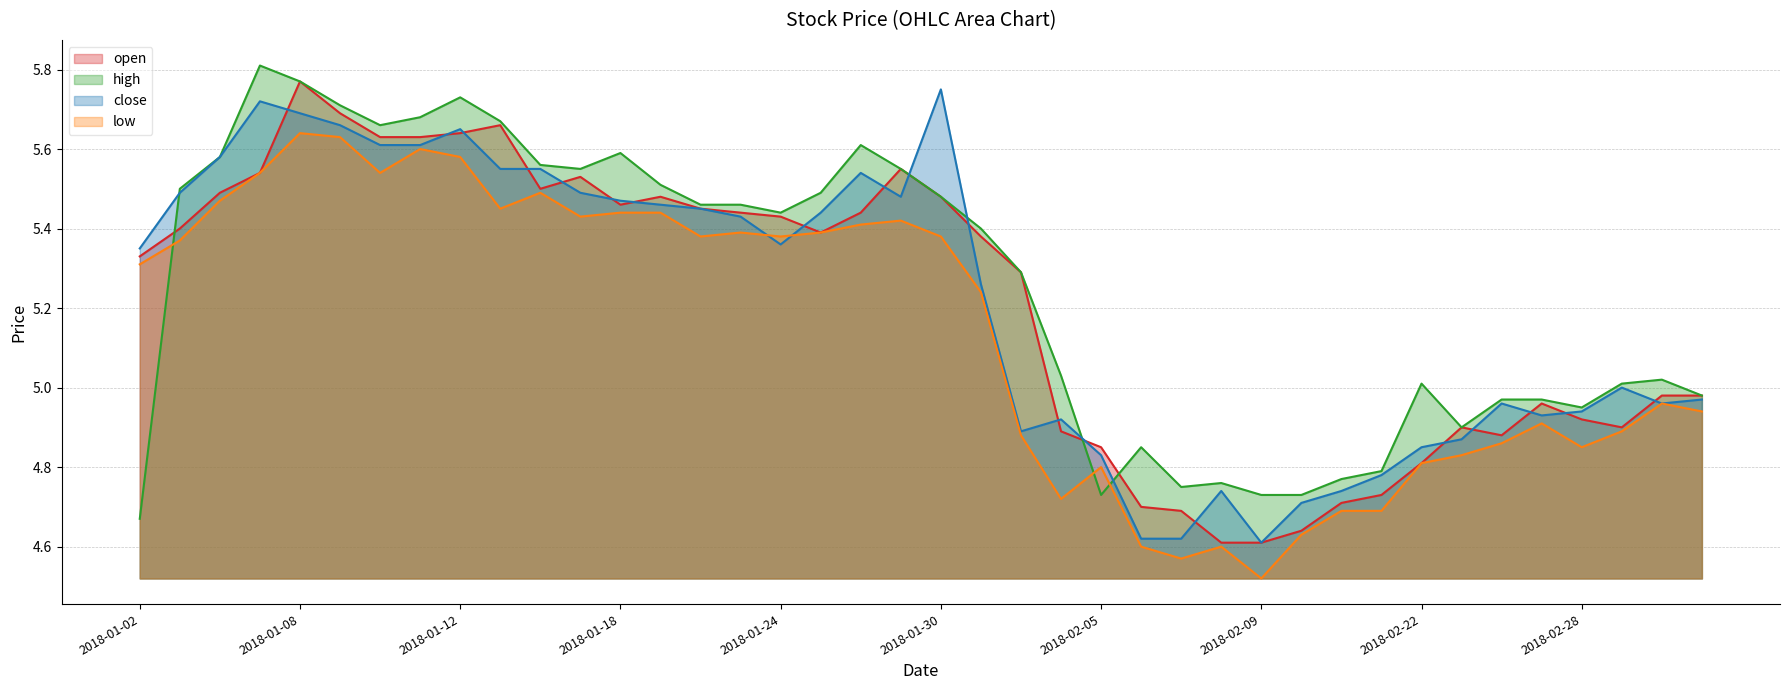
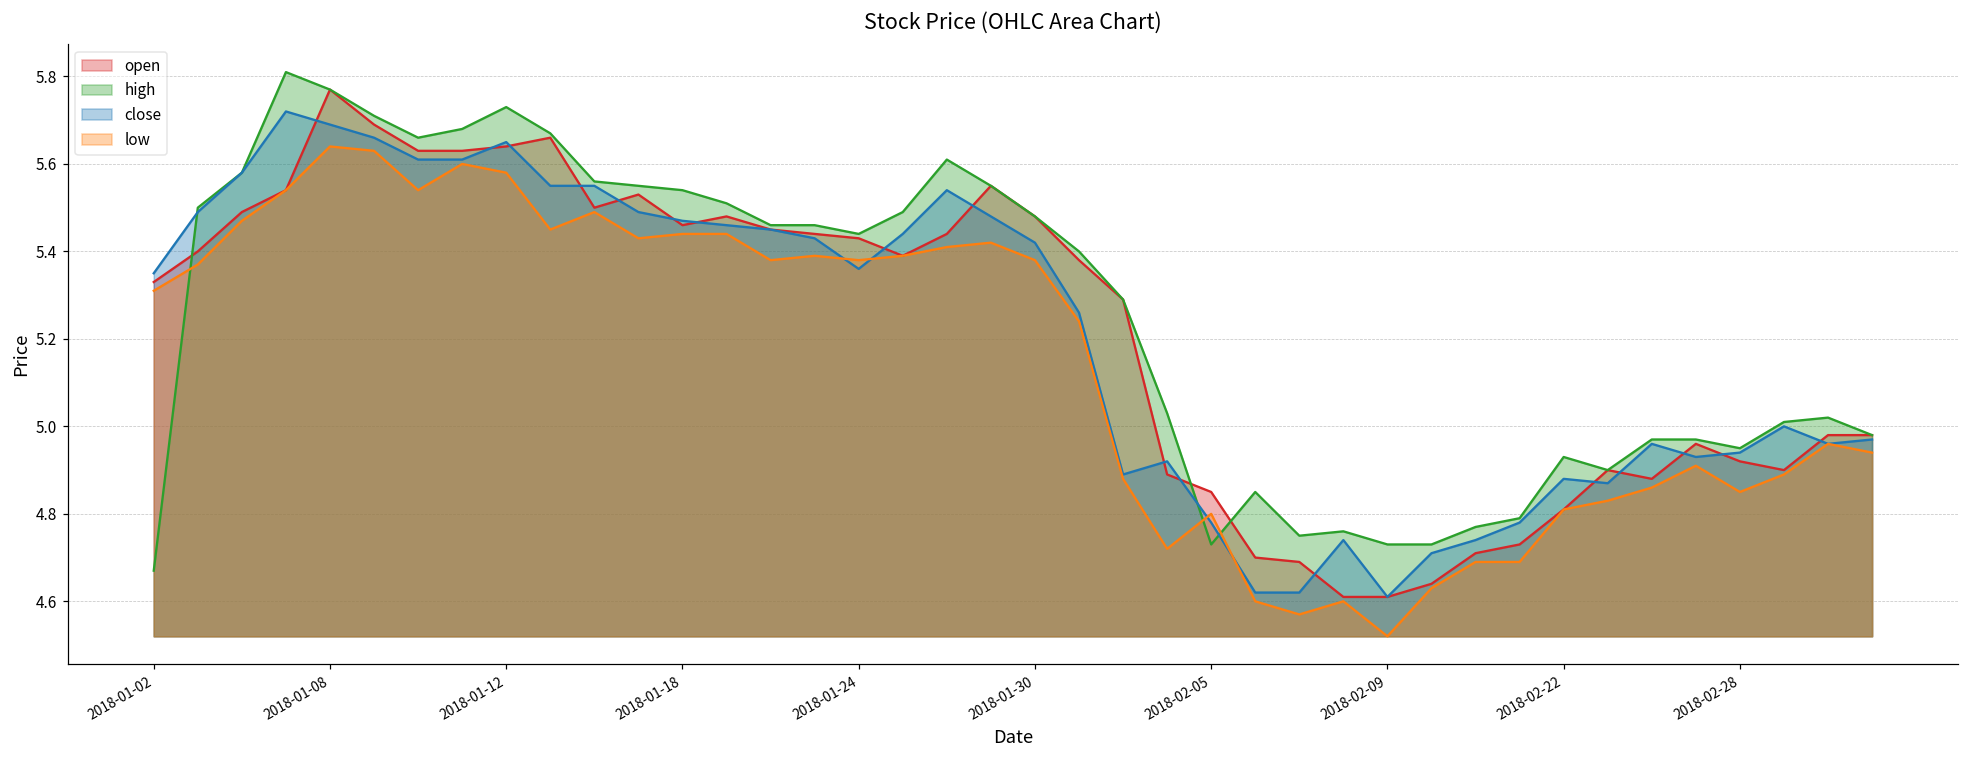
high, 2018-01-18: 5.59 -> 5.54
close, 2018-01-30: 5.75 -> 5.42
close, 2018-02-05: 4.83 -> 4.78
high, 2018-02-22: 5.01 -> 4.93
close, 2018-02-22: 4.85 -> 4.88
